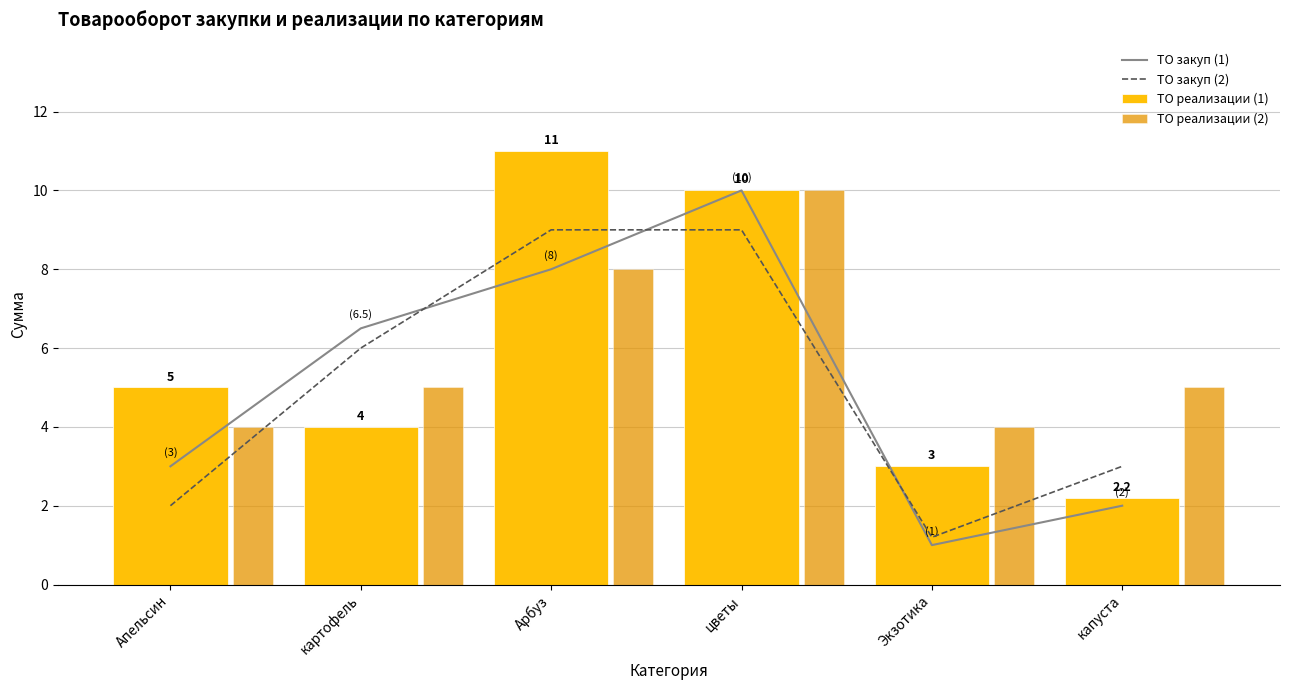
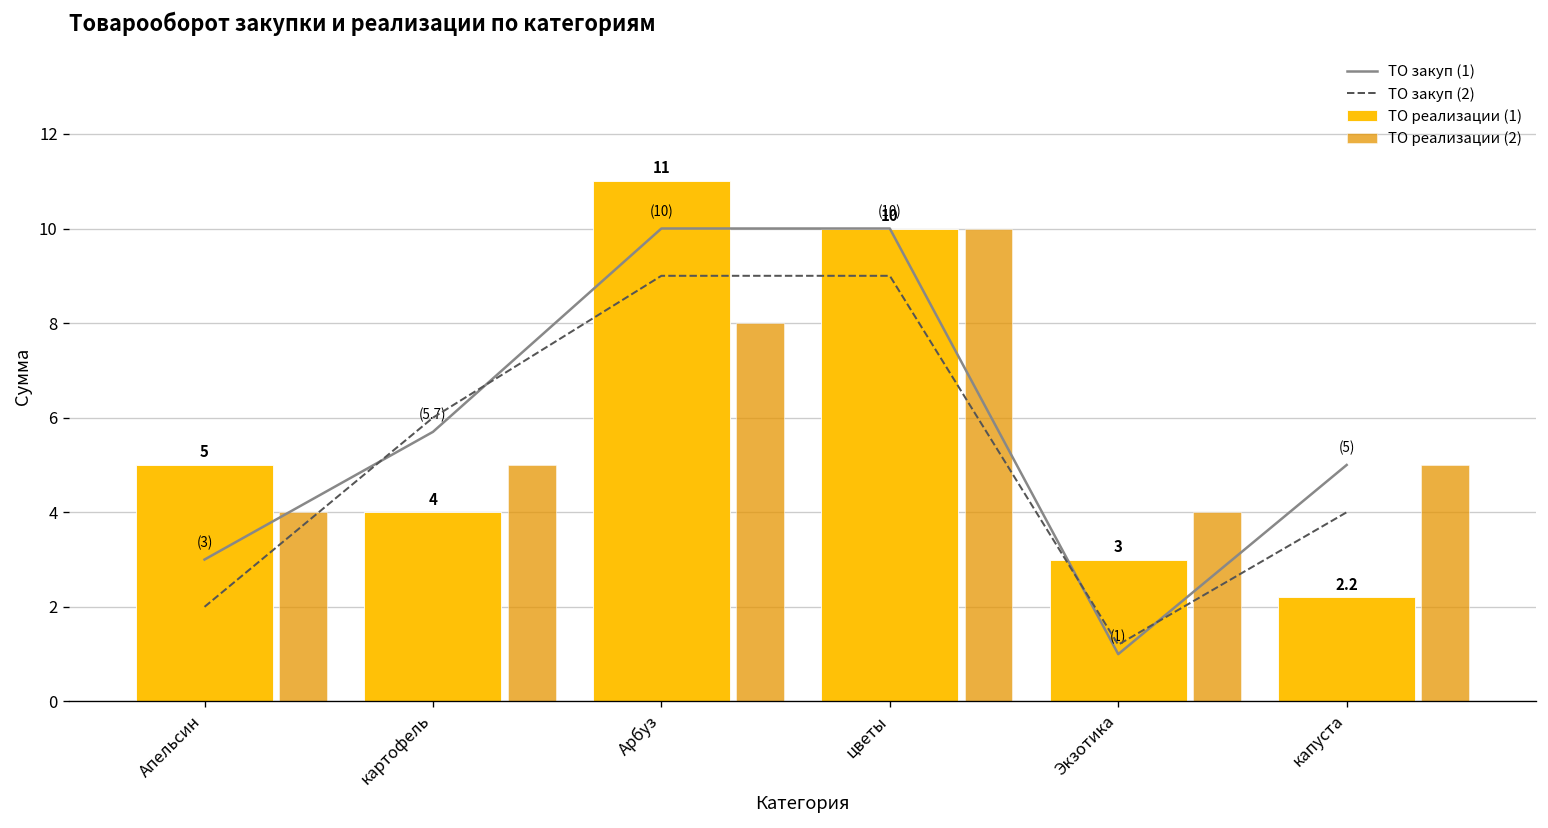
ТО закуп (1), картофель: (6.5) -> (5.7)
ТО закуп (1), Арбуз: (8) -> (10)
ТО закуп (1), капуста: (2) -> (5)
ТО закуп (2), капуста: 3 -> 4
